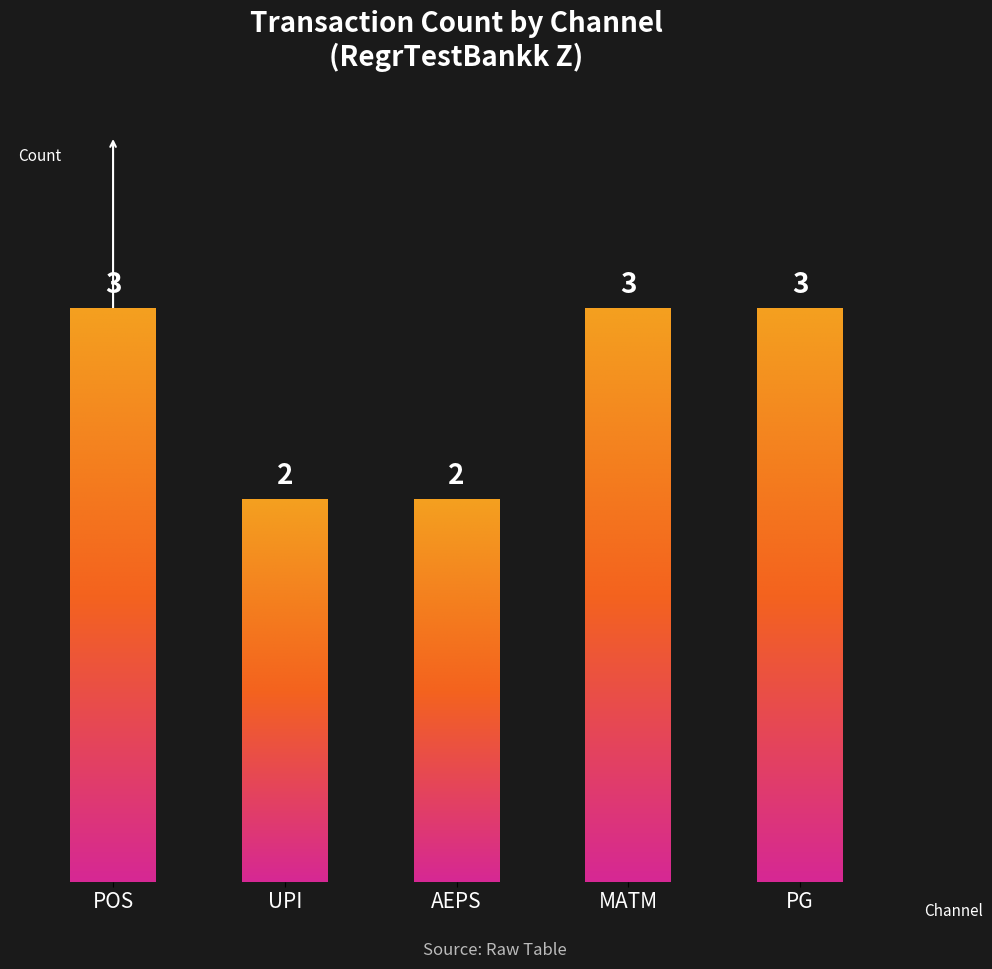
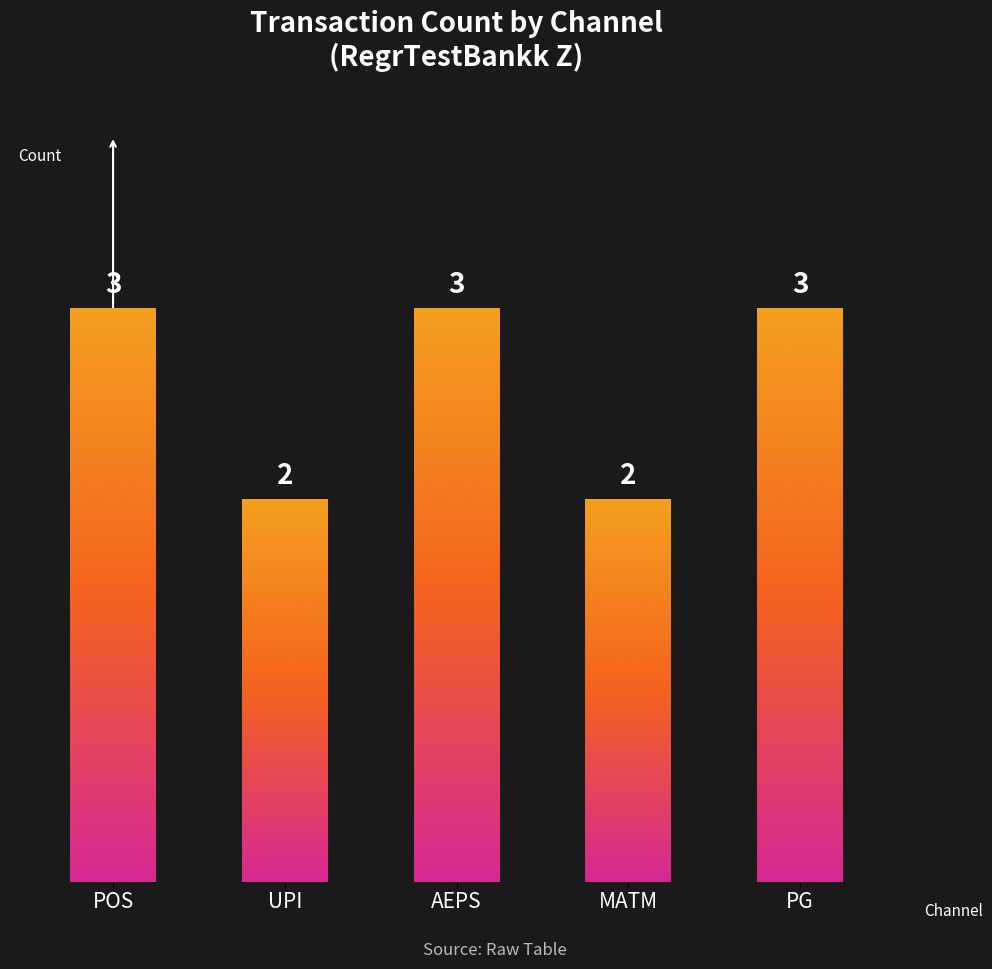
AEPS: 2 -> 3
MATM: 3 -> 2
